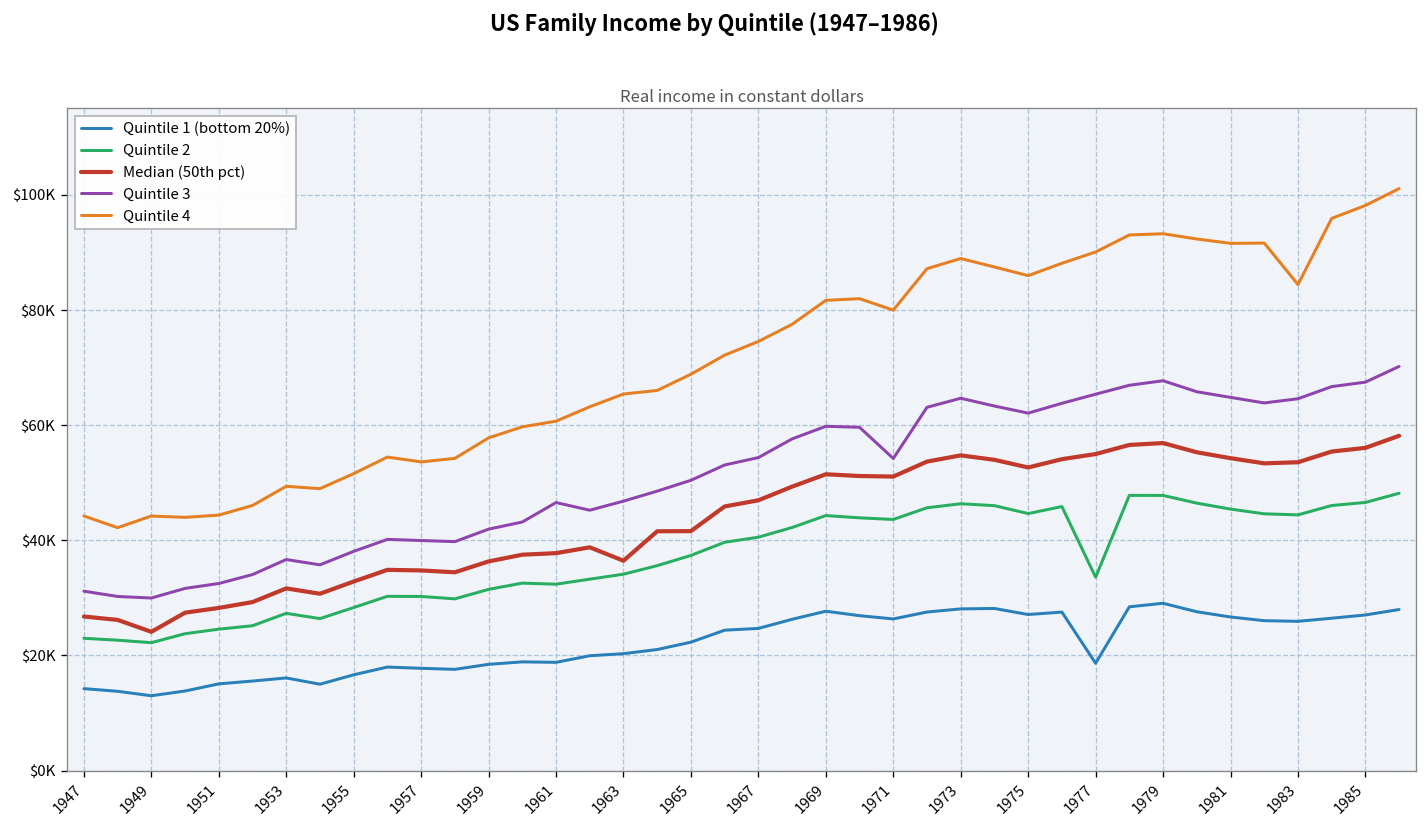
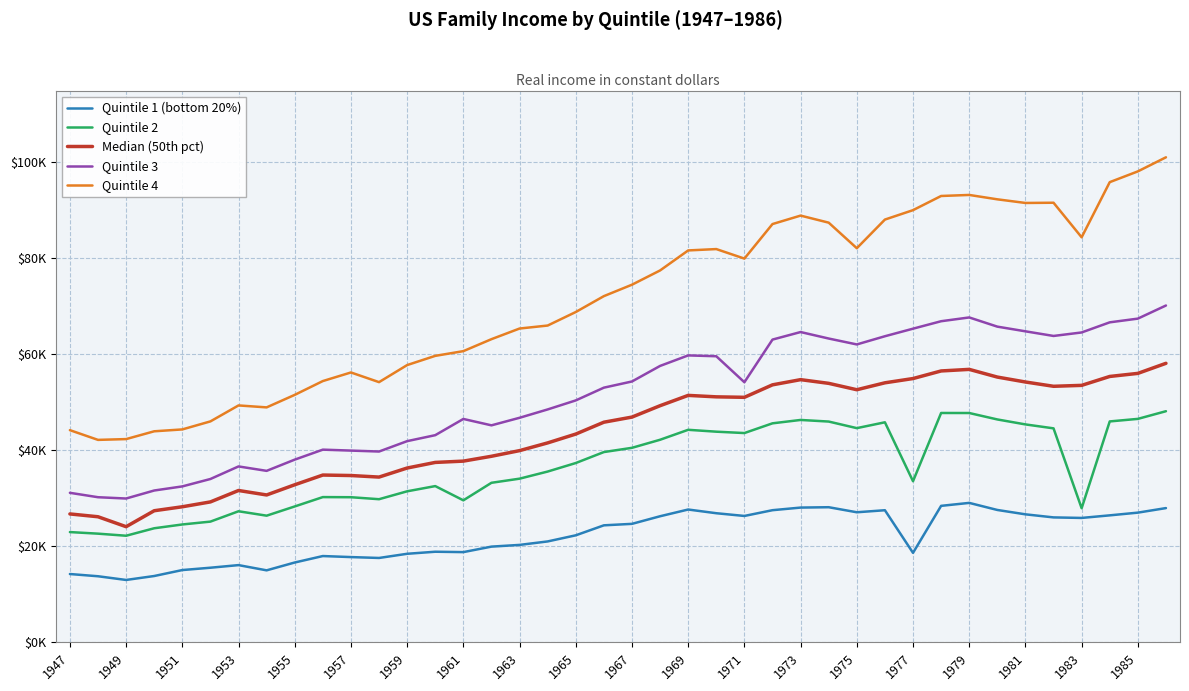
Quintile 4, 1949: $44000 -> $42000
Quintile 4, 1957: $54000 -> $56000
Quintile 2, 1961: $32000 -> $30000
Median (50th pct), 1963: $36000 -> $40000
Median (50th pct), 1965: $42000 -> $43000
Quintile 4, 1975: $86000 -> $82000
Quintile 2, 1983: $44000 -> $28000
